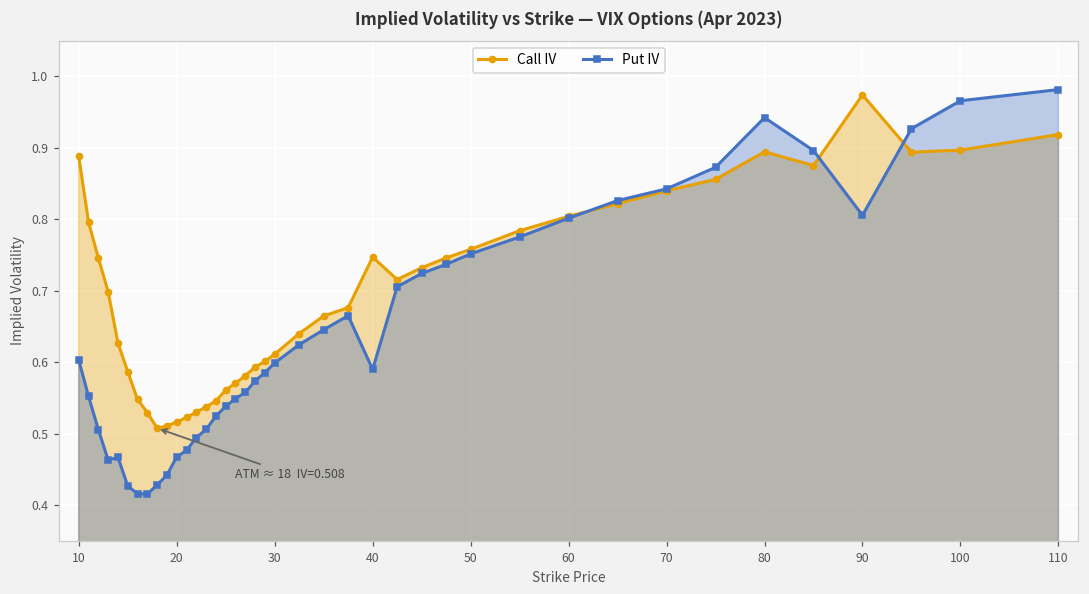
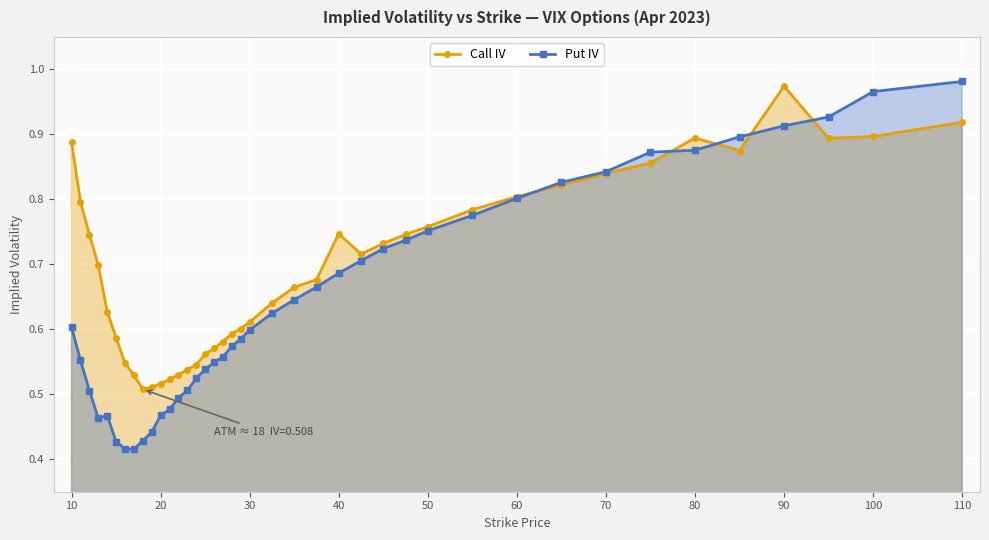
Put IV, 40: 0.59 -> 0.69
Put IV, 80: 0.94 -> 0.88
Put IV, 90: 0.81 -> 0.91
